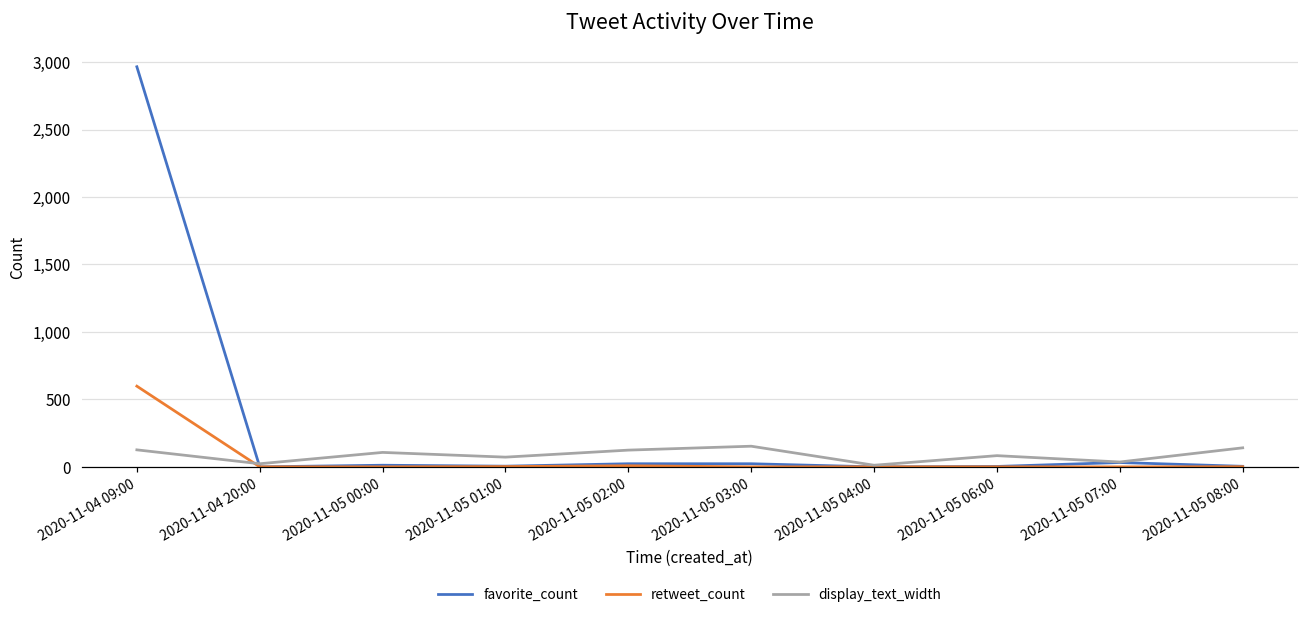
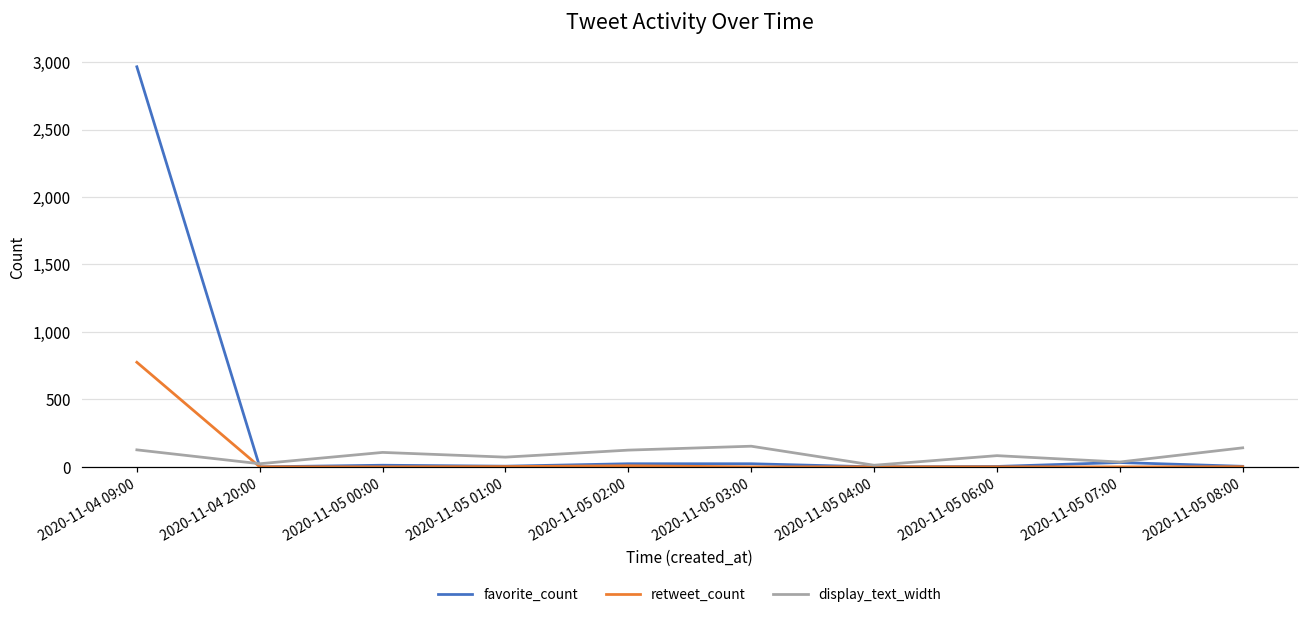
retweet_count, 2020-11-04 09:00: 600 -> 780
